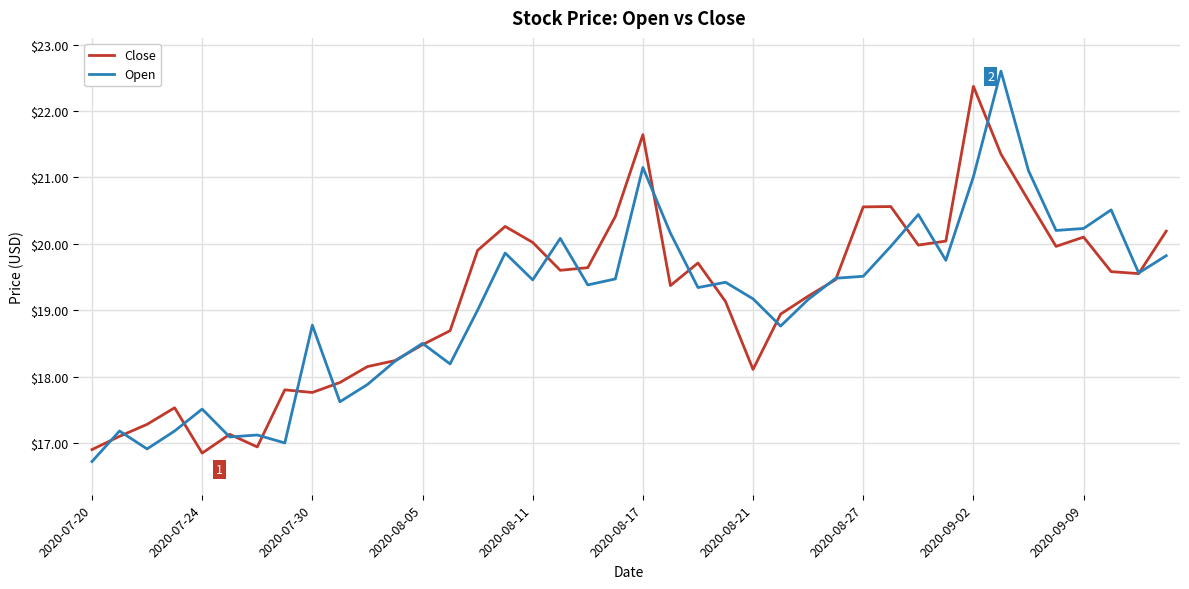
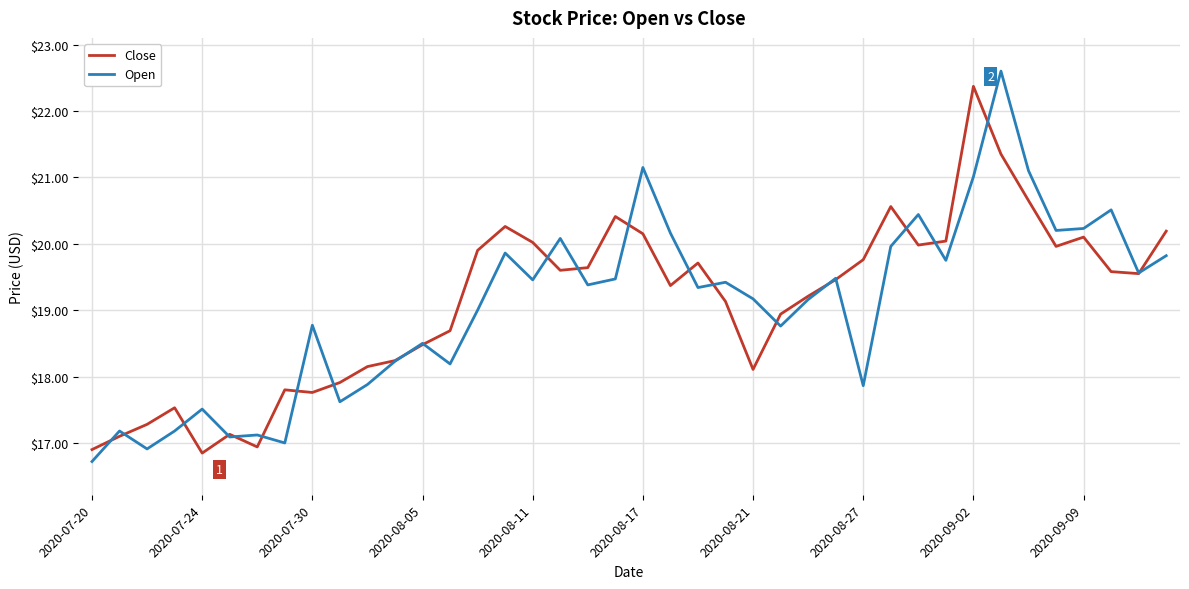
Close, 2020-08-17: $21.6 -> $20.1
Close, 2020-08-27: $20.6 -> $19.8
Open, 2020-08-27: $19.5 -> $17.9
